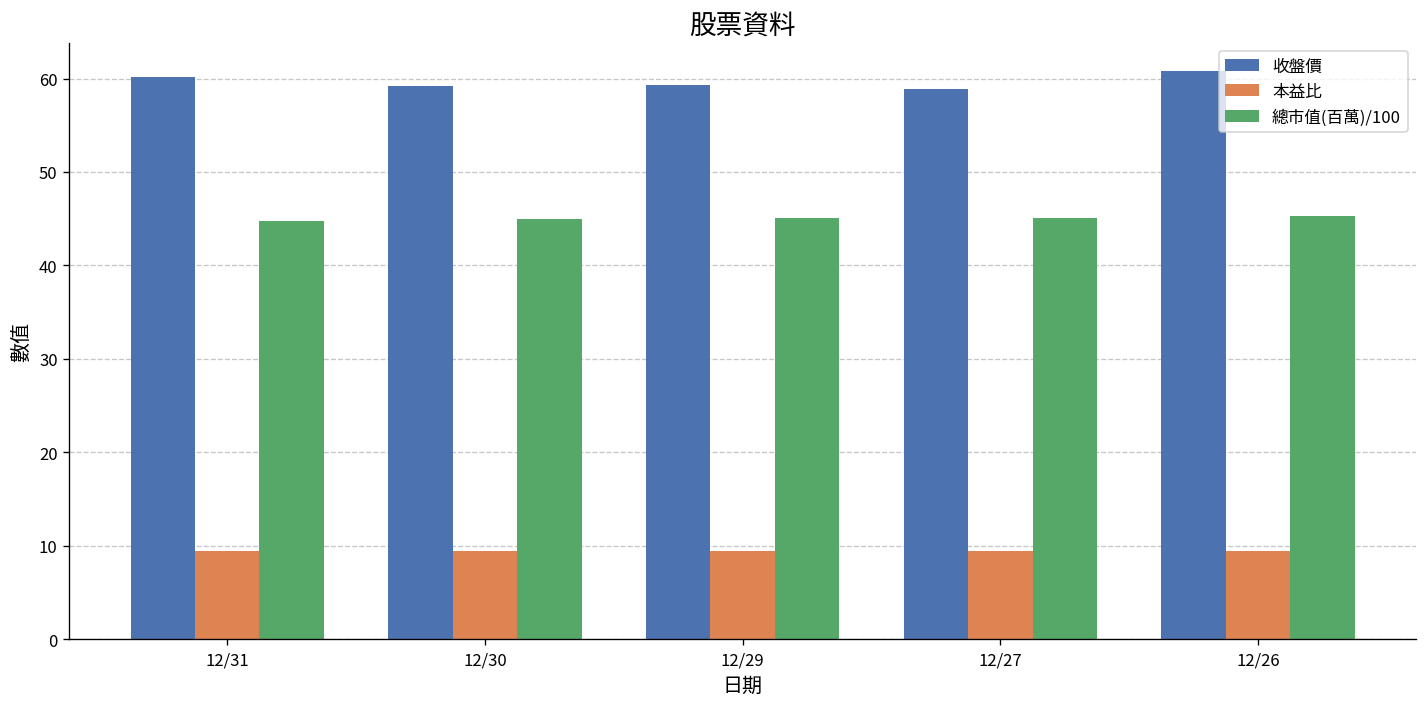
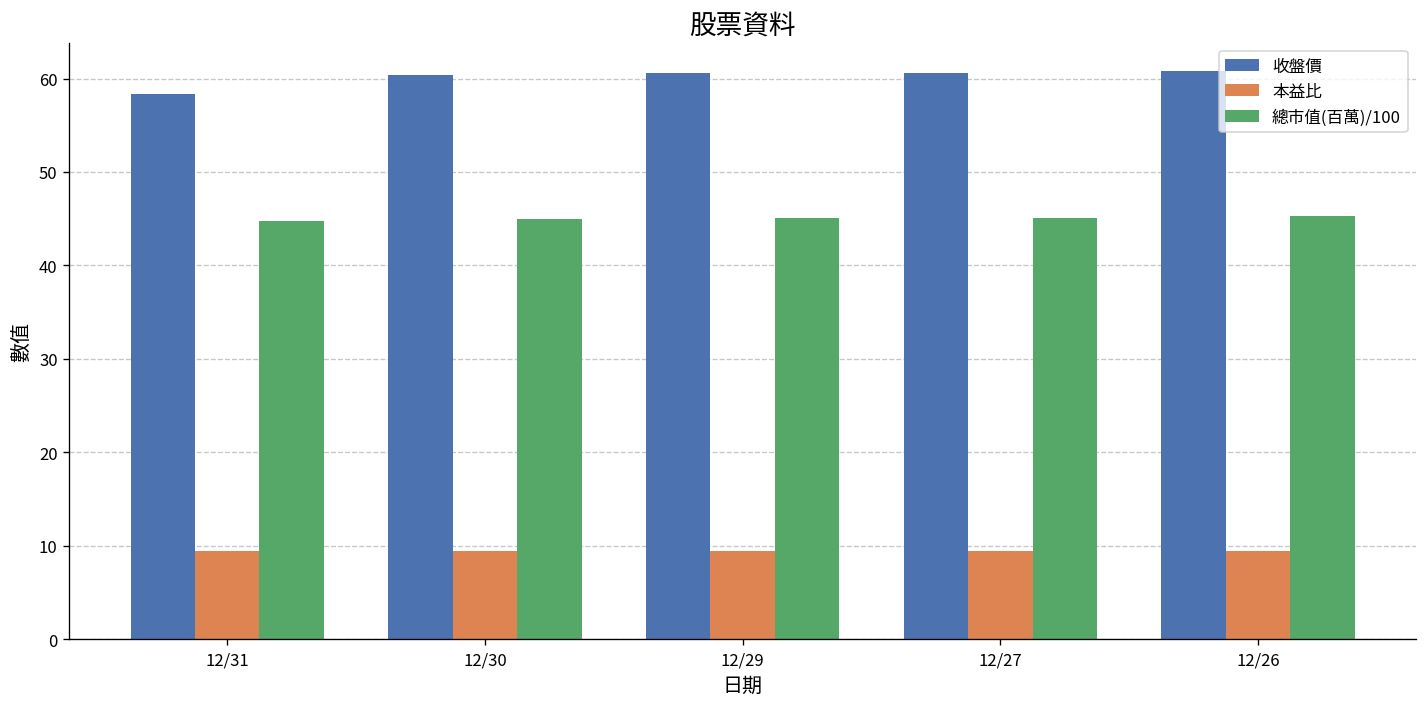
收盤價, 12/31: 60 -> 58
收盤價, 12/30: 59 -> 60
收盤價, 12/29: 59 -> 61
收盤價, 12/27: 59 -> 61
